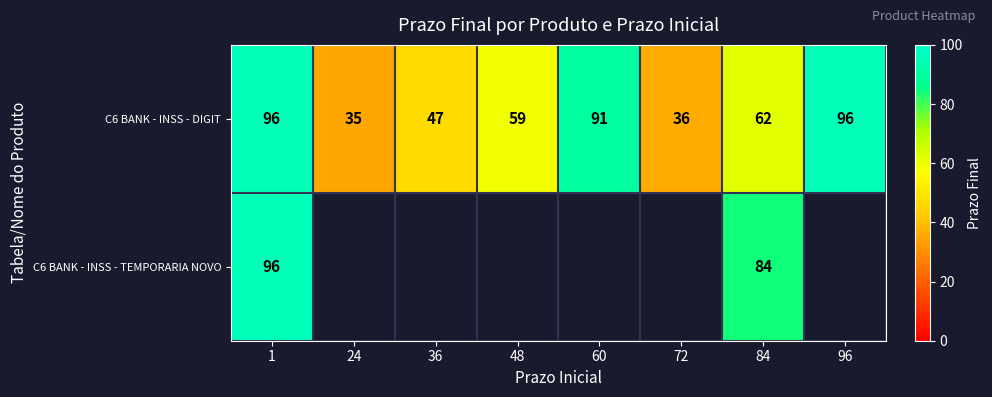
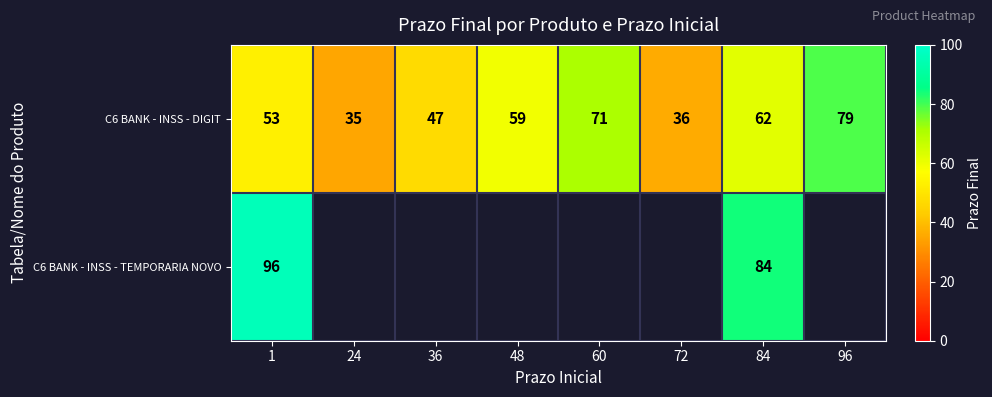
C6 BANK - INSS - DIGIT, 1: 96 -> 53
C6 BANK - INSS - DIGIT, 60: 91 -> 71
C6 BANK - INSS - DIGIT, 96: 96 -> 79
